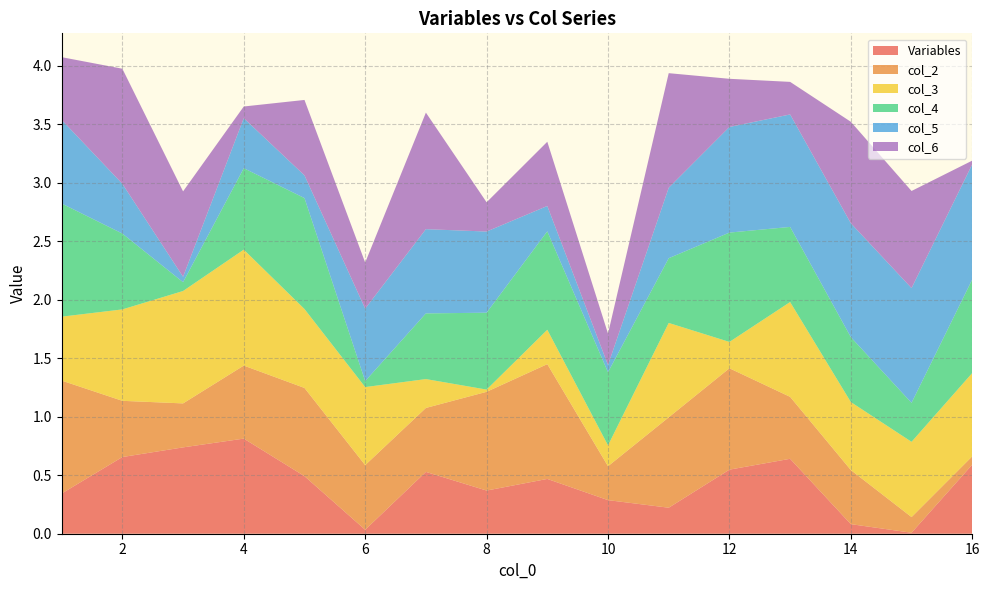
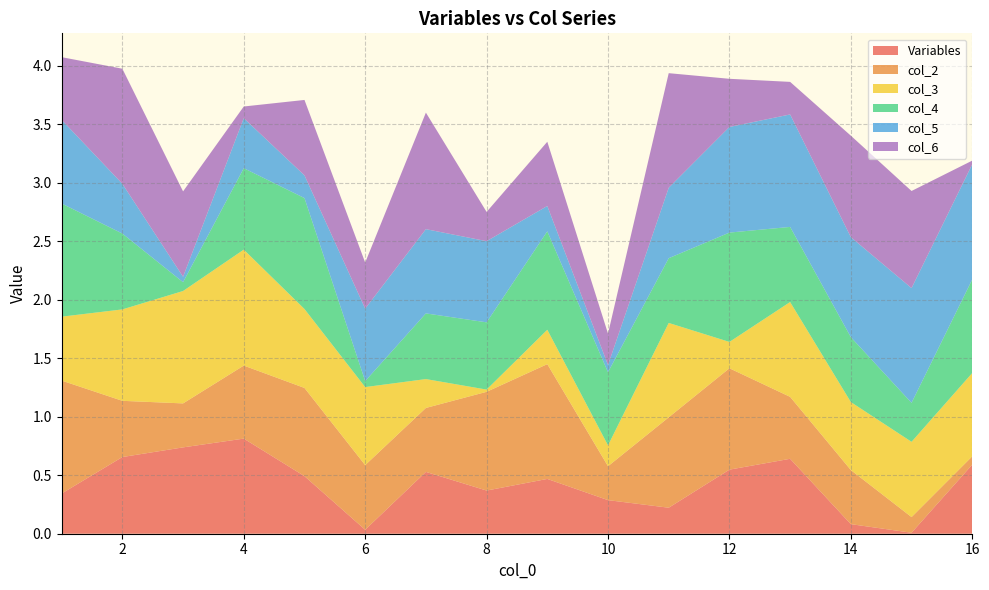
col_4, 8: 0.66 -> 0.57
col_5, 14: 0.97 -> 0.85
